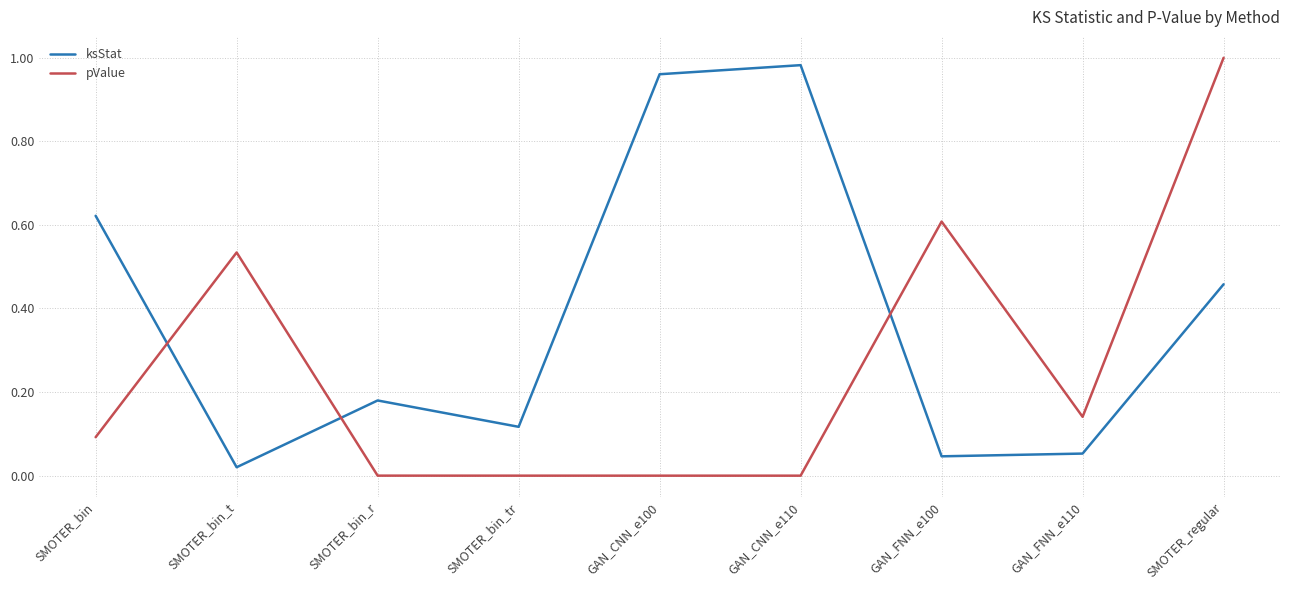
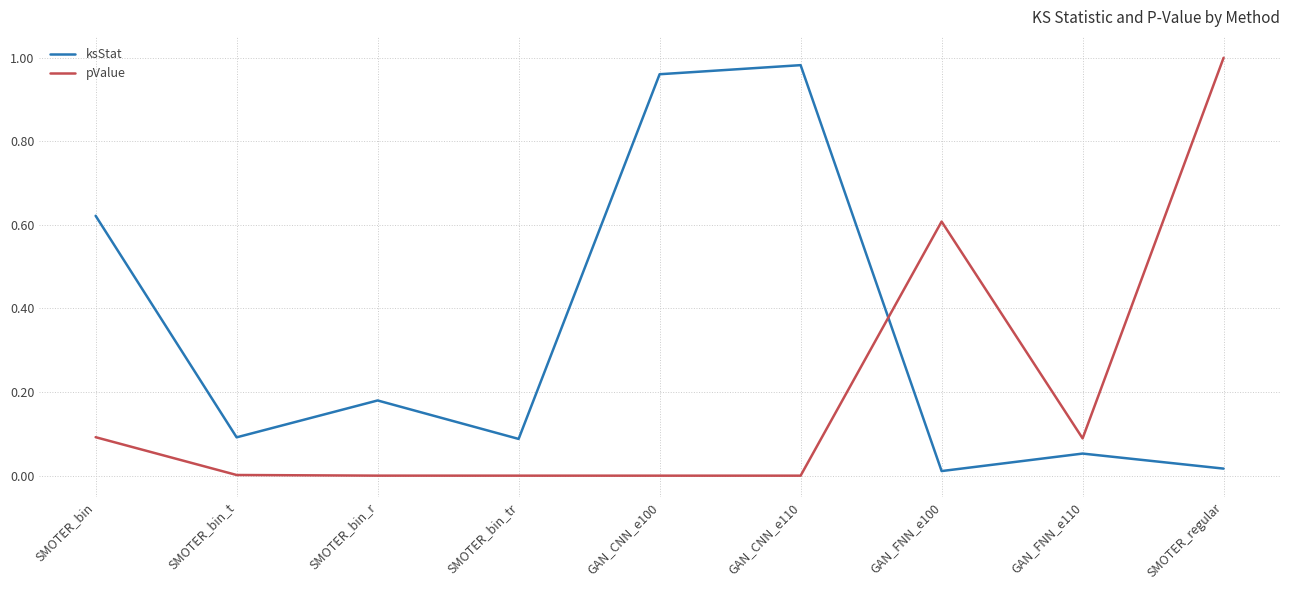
ksStat, SMOTER_bin_t: 0.02 -> 0.09
pValue, SMOTER_bin_t: 0.53 -> 0.00
ksStat, SMOTER_bin_tr: 0.12 -> 0.09
ksStat, GAN_FNN_e100: 0.05 -> 0.01
pValue, GAN_FNN_e110: 0.14 -> 0.09
ksStat, SMOTER_regular: 0.46 -> 0.02
